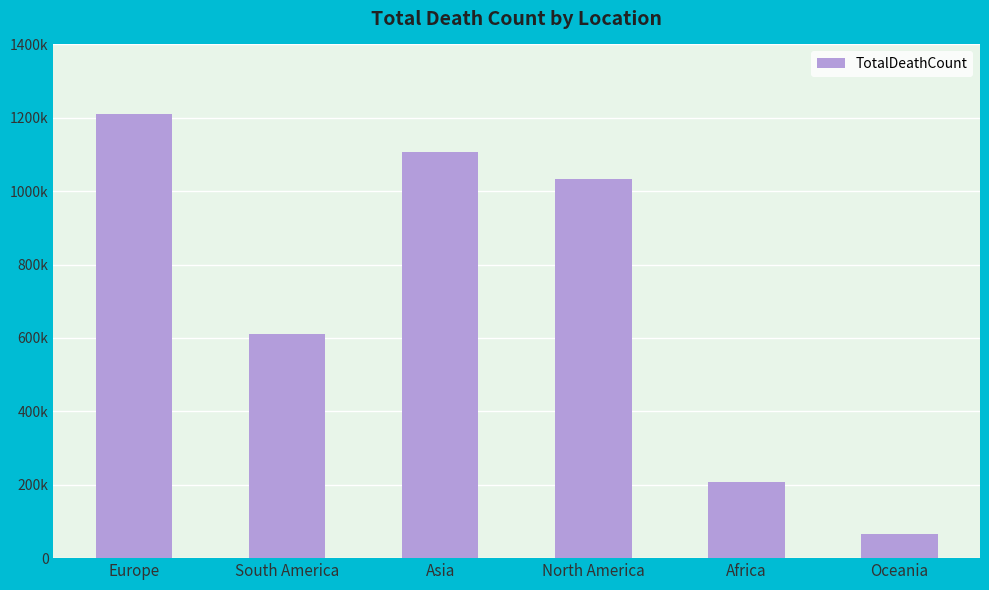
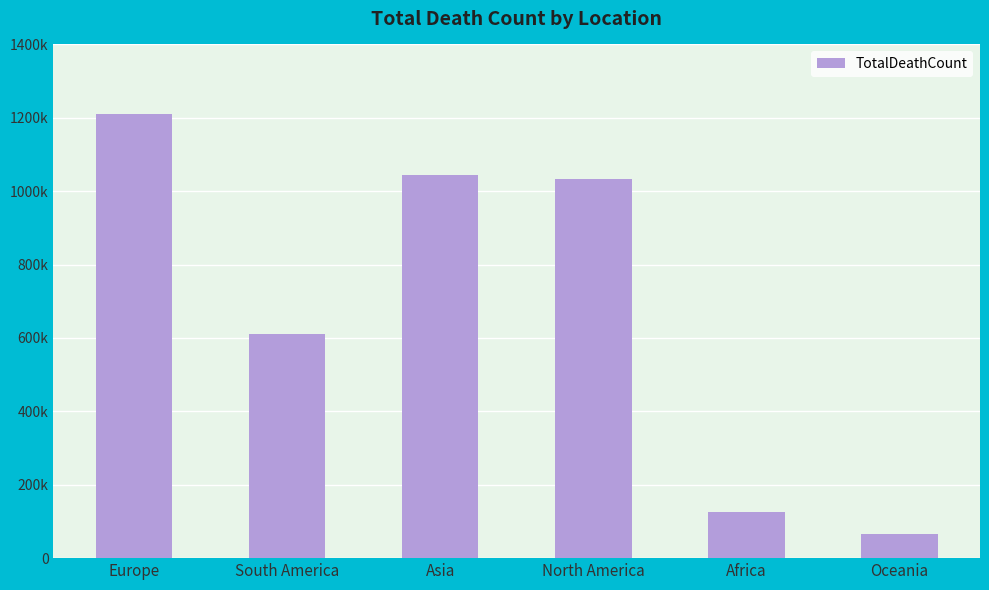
Asia: 1110000 -> 1040000
Africa: 210000 -> 120000
